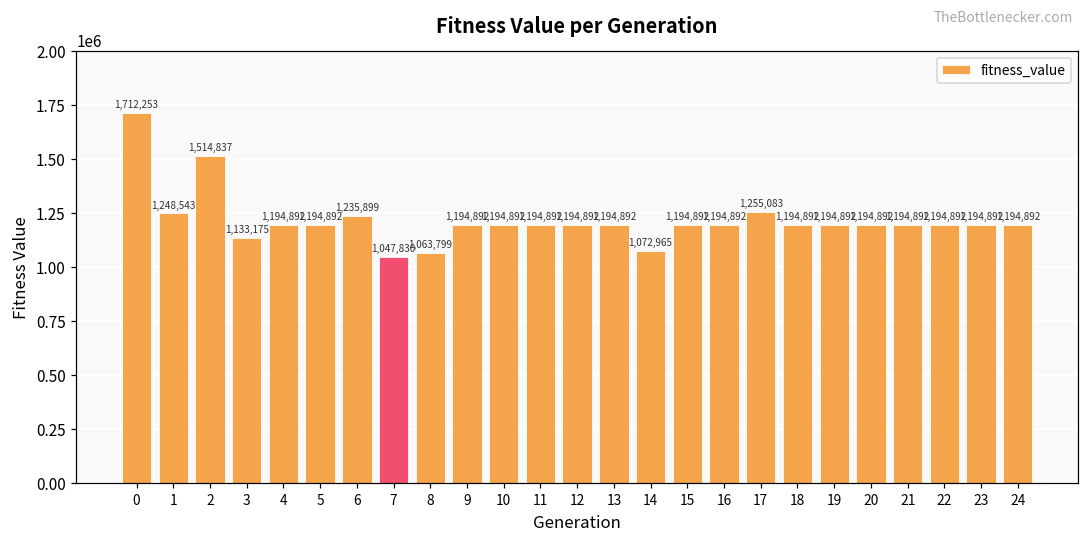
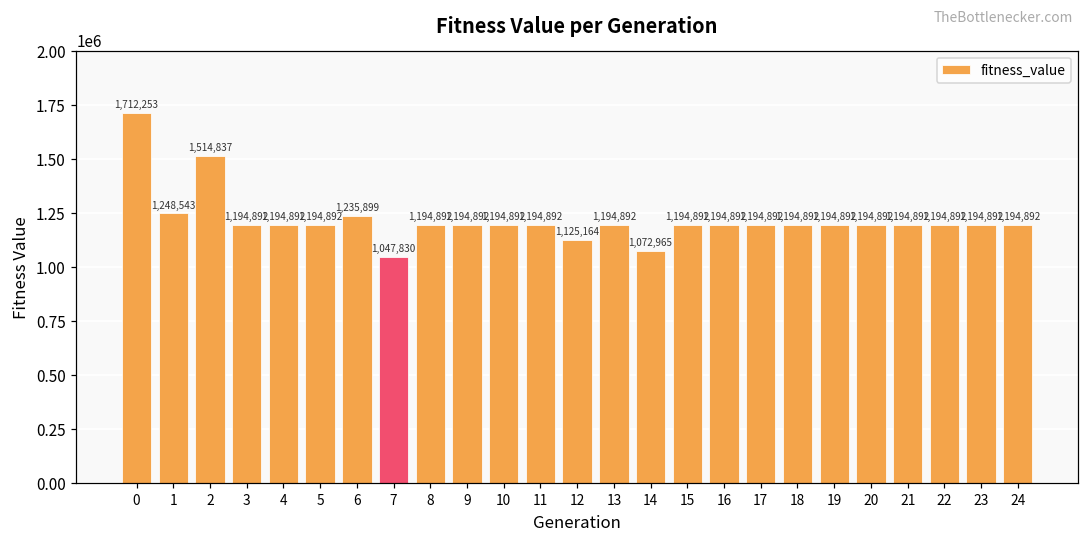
3: 1,133,175 -> 1,194,892
8: 1,063,799 -> 1,194,892
12: 1,194,892 -> 1,125,164
17: 1,255,083 -> 1,194,892
